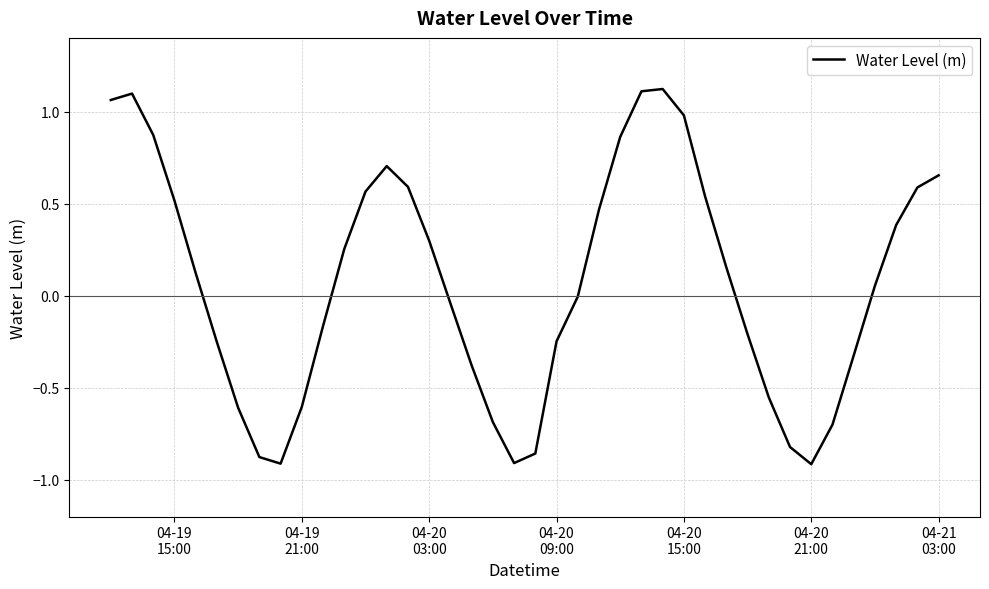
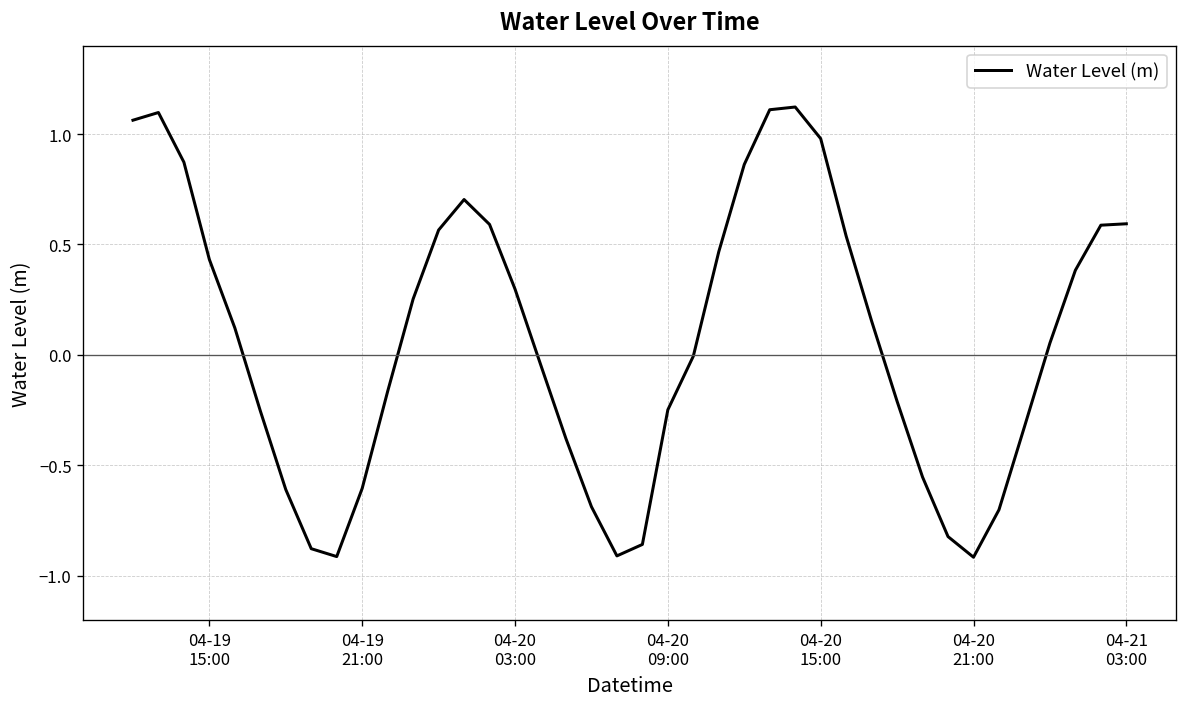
04-19 15:00: 0.52 -> 0.43
04-21 03:00: 0.65 -> 0.59
